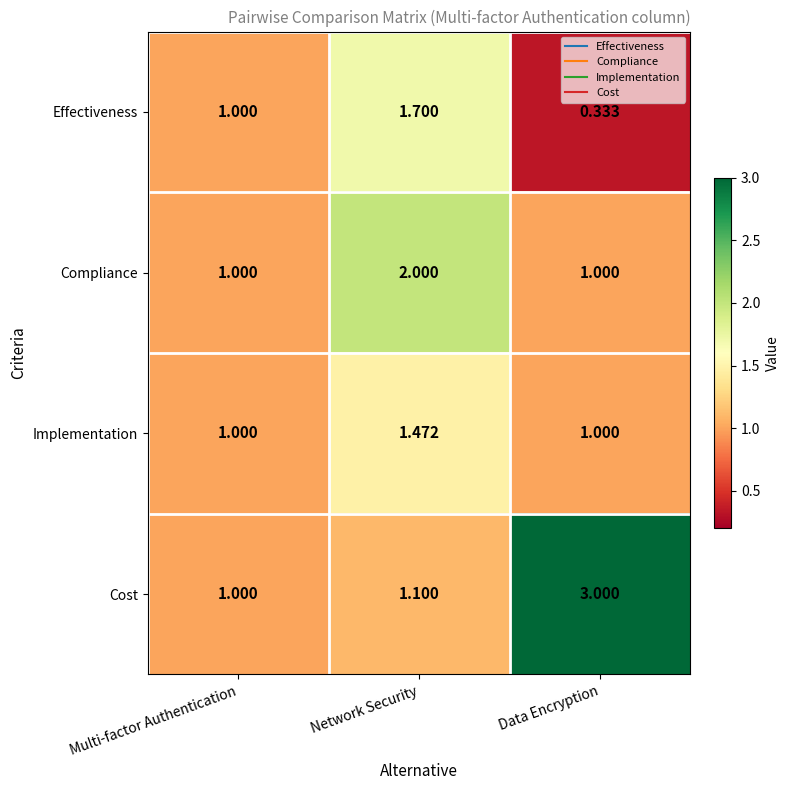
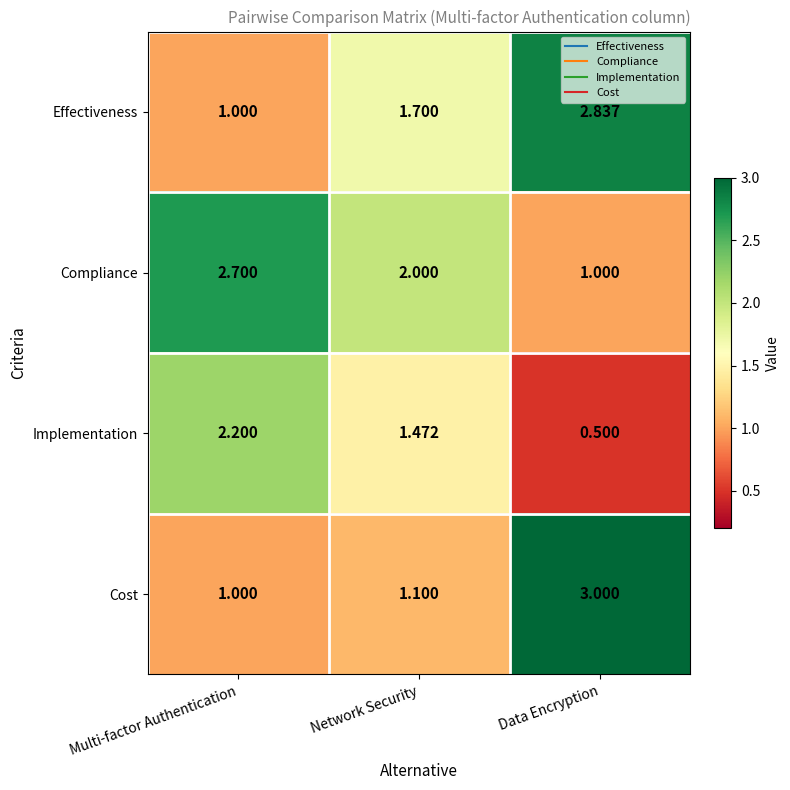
Effectiveness, Data Encryption: 0.333 -> 2.837
Compliance, Multi-factor Authentication: 1.000 -> 2.700
Implementation, Multi-factor Authentication: 1.000 -> 2.200
Implementation, Data Encryption: 1.000 -> 0.500
